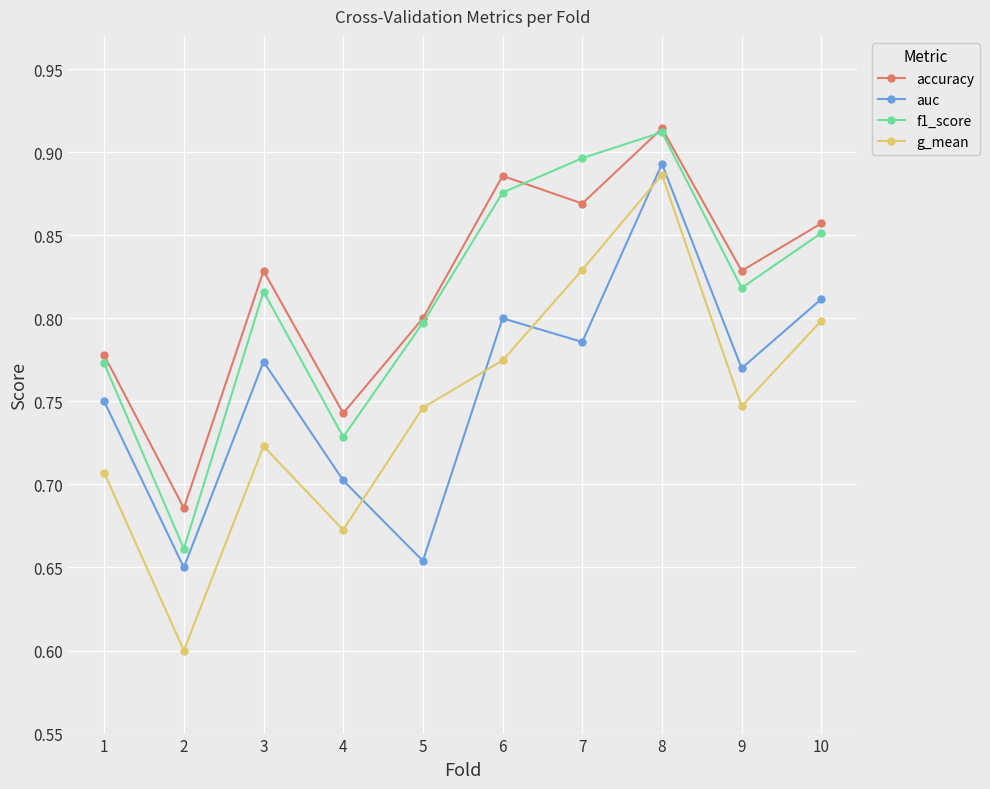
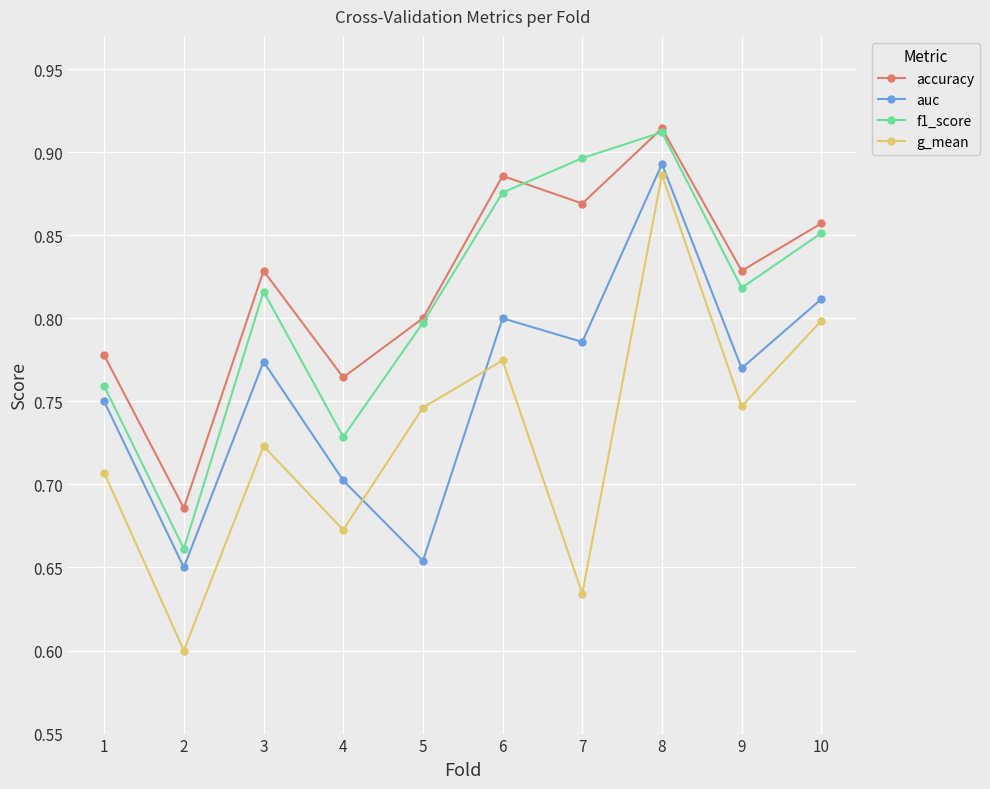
f1_score, 1: 0.773 -> 0.759
accuracy, 4: 0.743 -> 0.764
g_mean, 7: 0.829 -> 0.634
